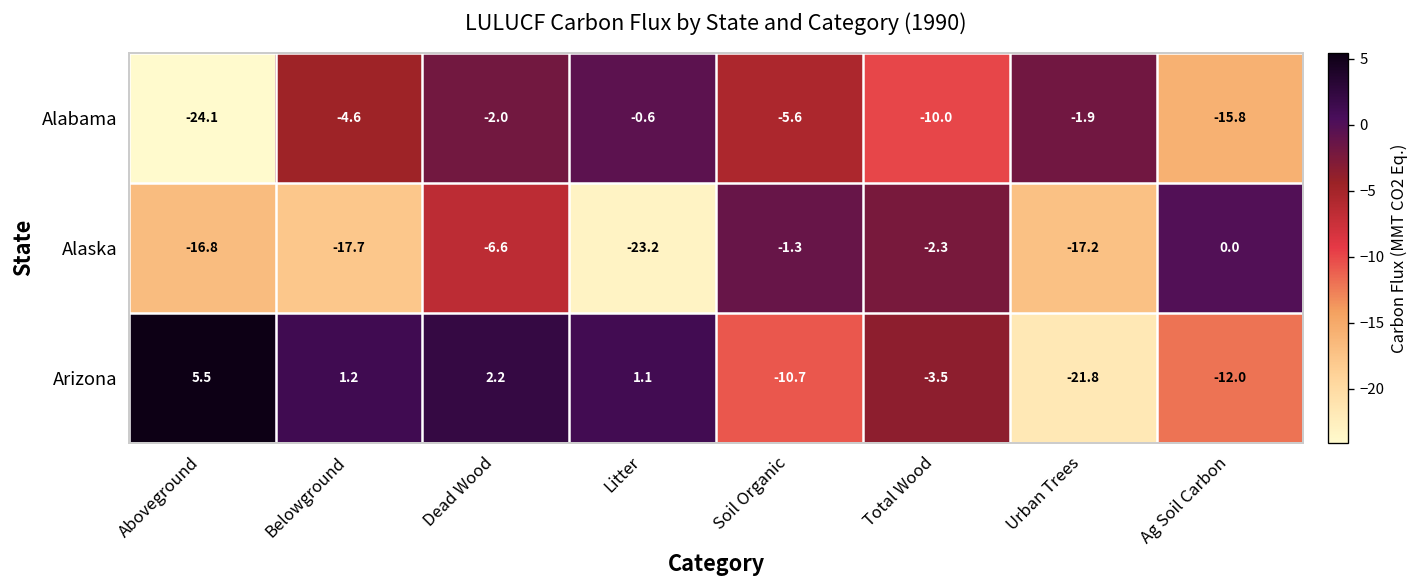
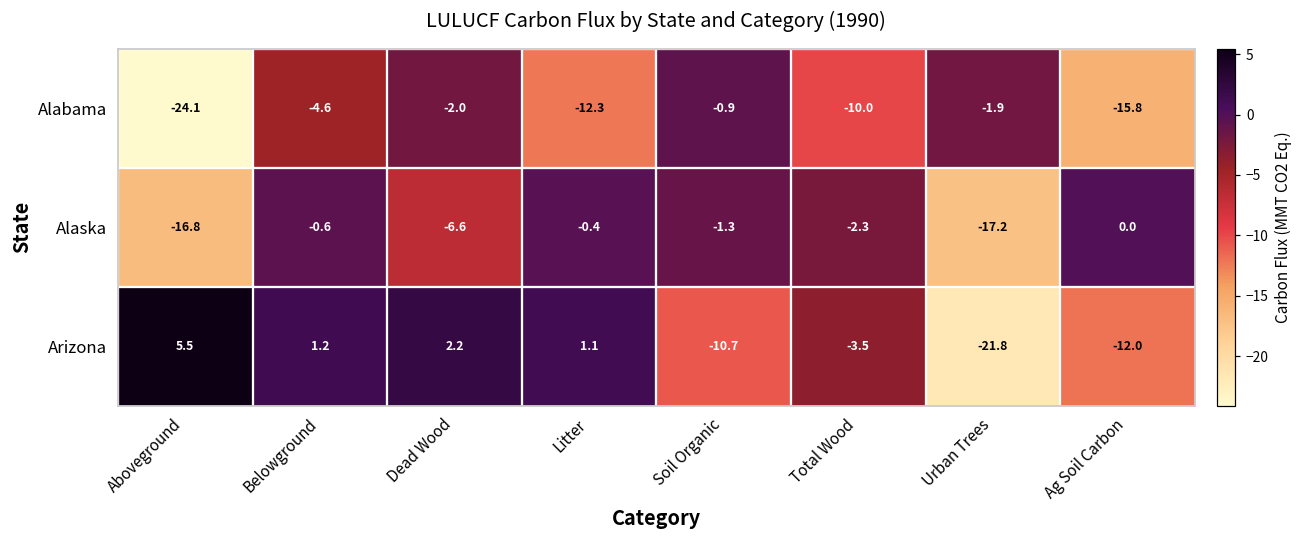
Alabama, Litter: -0.6 -> -12.3
Alabama, Soil Organic: -5.6 -> -0.9
Alaska, Belowground: -17.7 -> -0.6
Alaska, Litter: -23.2 -> -0.4
